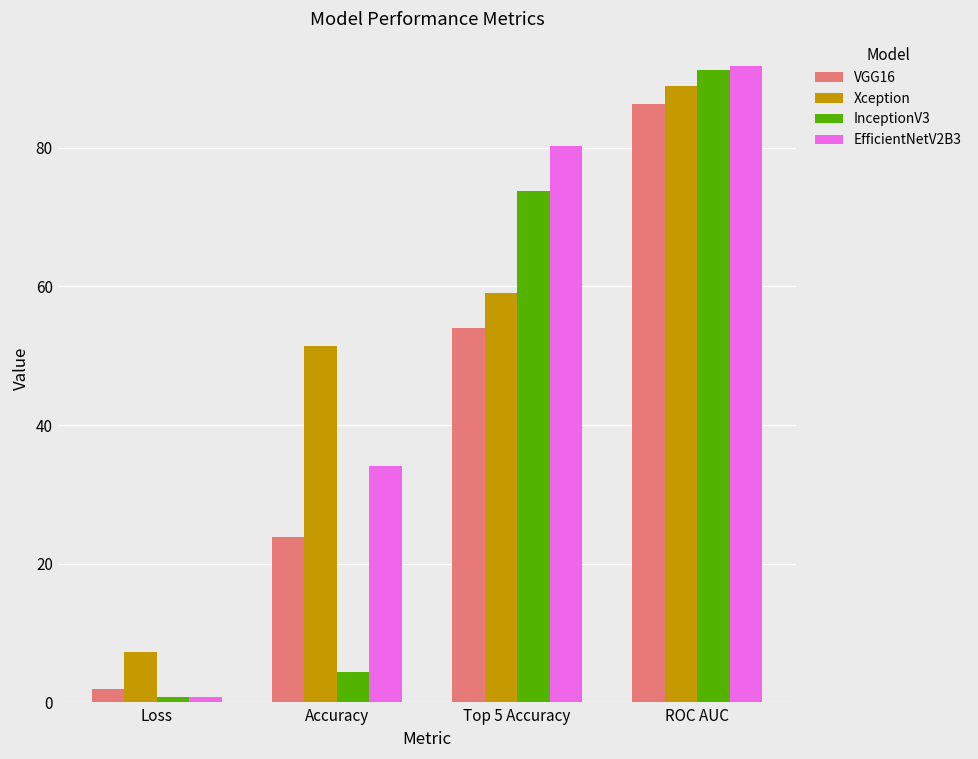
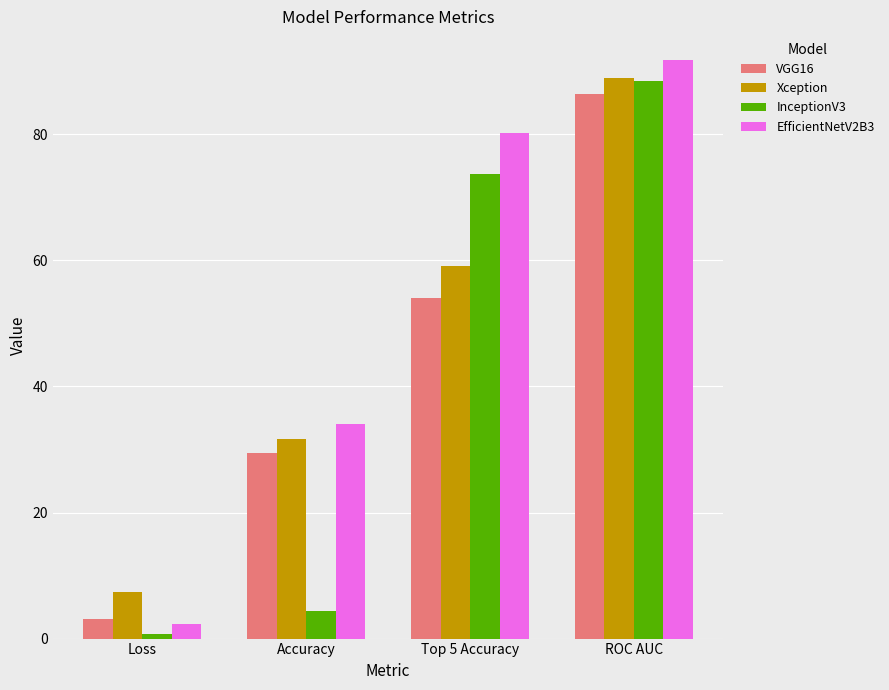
VGG16, Loss: 2 -> 3
EfficientNetV2B3, Loss: 1 -> 2
VGG16, Accuracy: 24 -> 29
Xception, Accuracy: 51 -> 32
InceptionV3, ROC AUC: 91 -> 88
